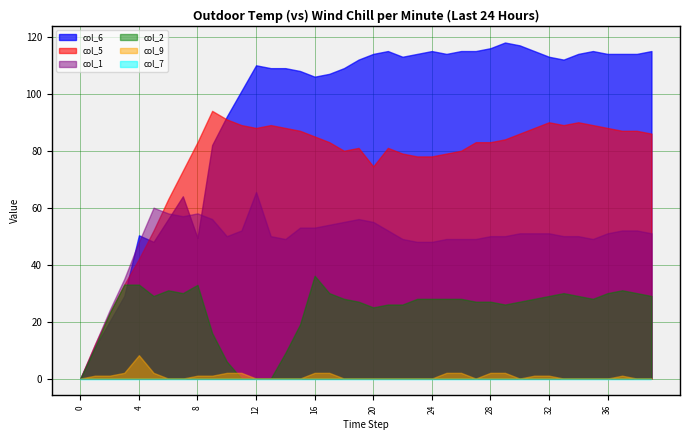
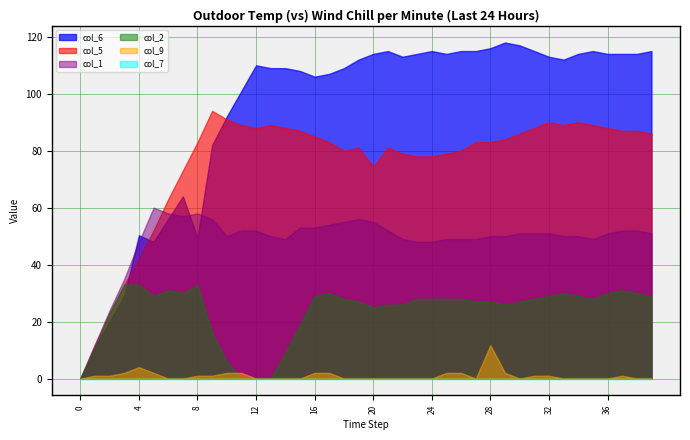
col_9, 4: 8 -> 4
col_1, 12: 66 -> 52
col_2, 16: 36 -> 29
col_9, 28: 2 -> 12
